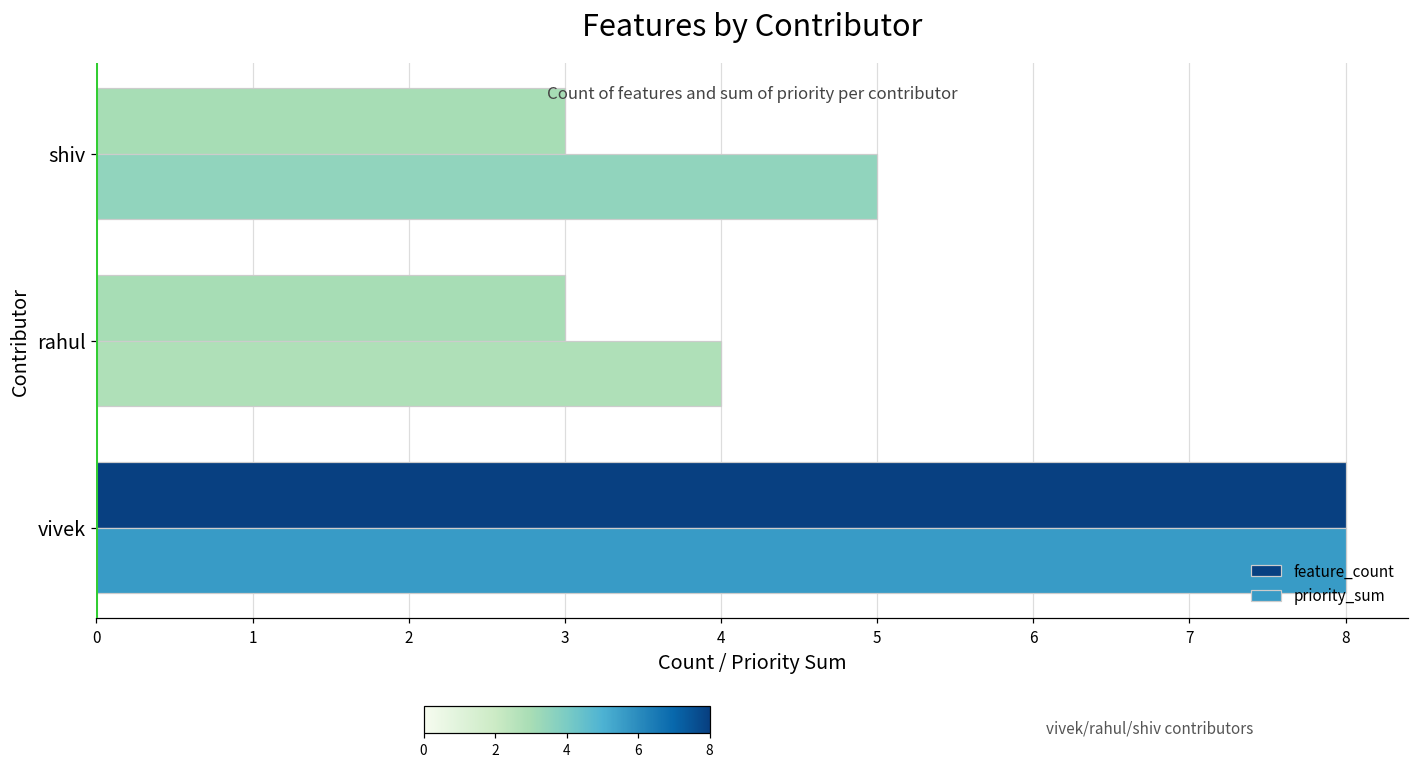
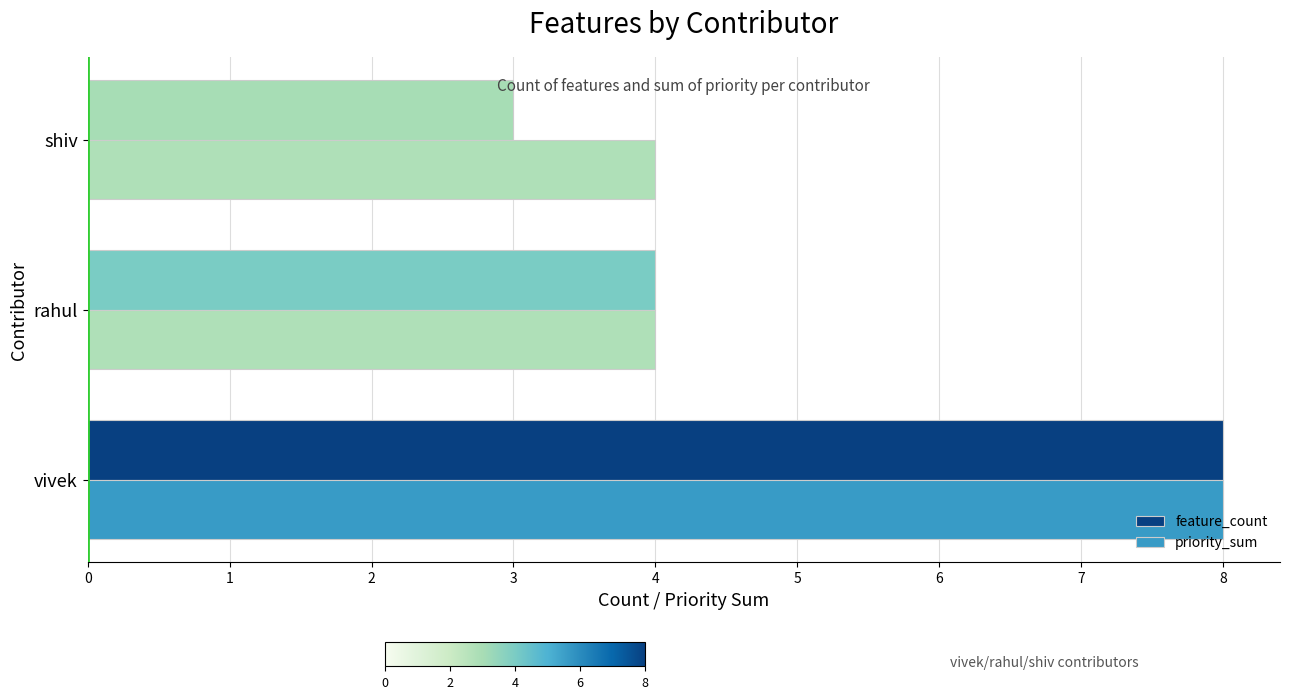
priority_sum, shiv: 5 -> 4
feature_count, rahul: 3 -> 4
